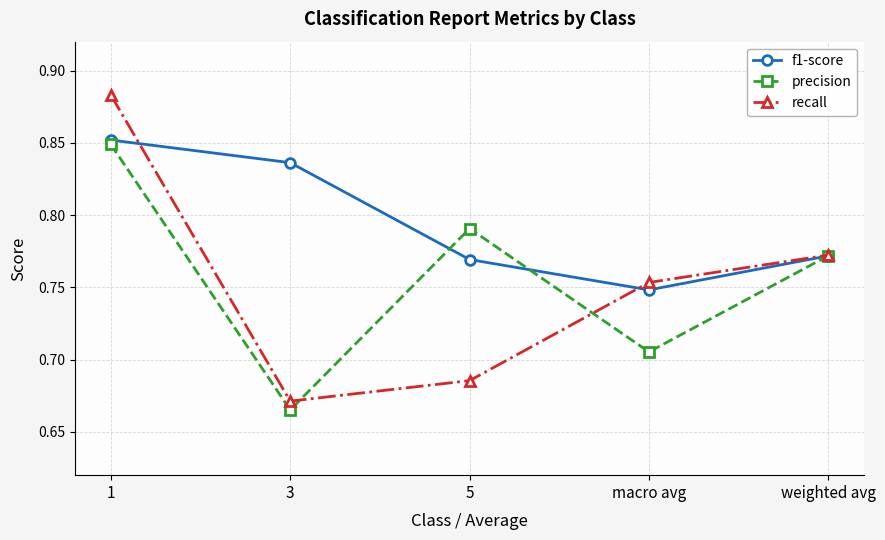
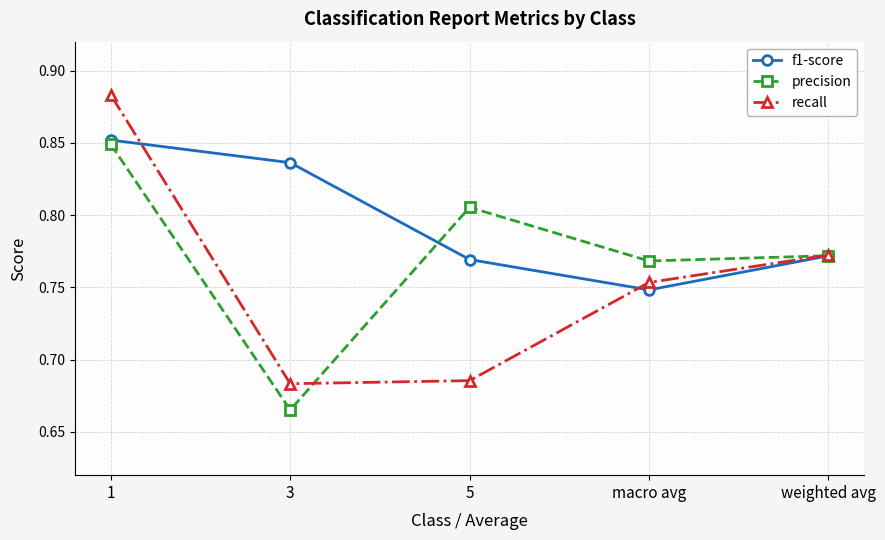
recall, 3: 0.671 -> 0.683
precision, 5: 0.791 -> 0.805
precision, macro avg: 0.705 -> 0.768
